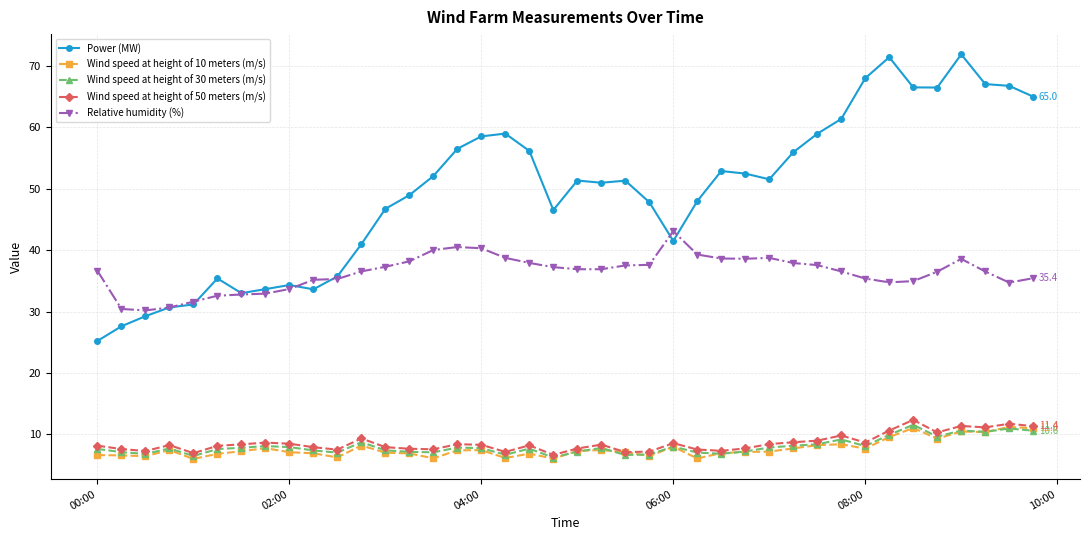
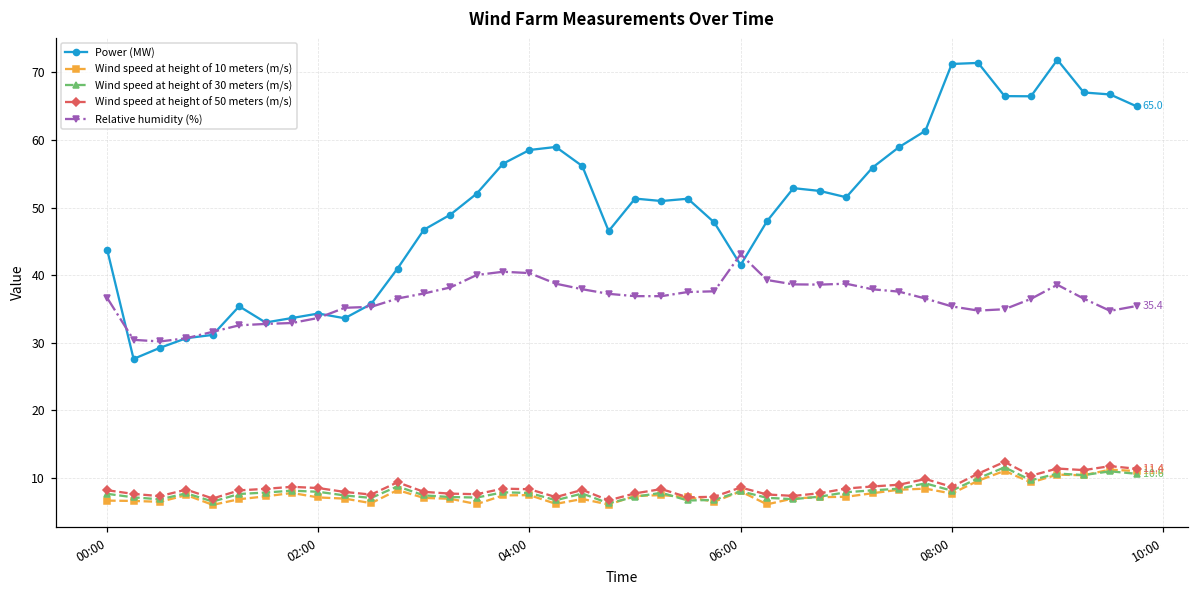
Power (MW), 00:00: 25 -> 44
Power (MW), 08:00: 68 -> 71
